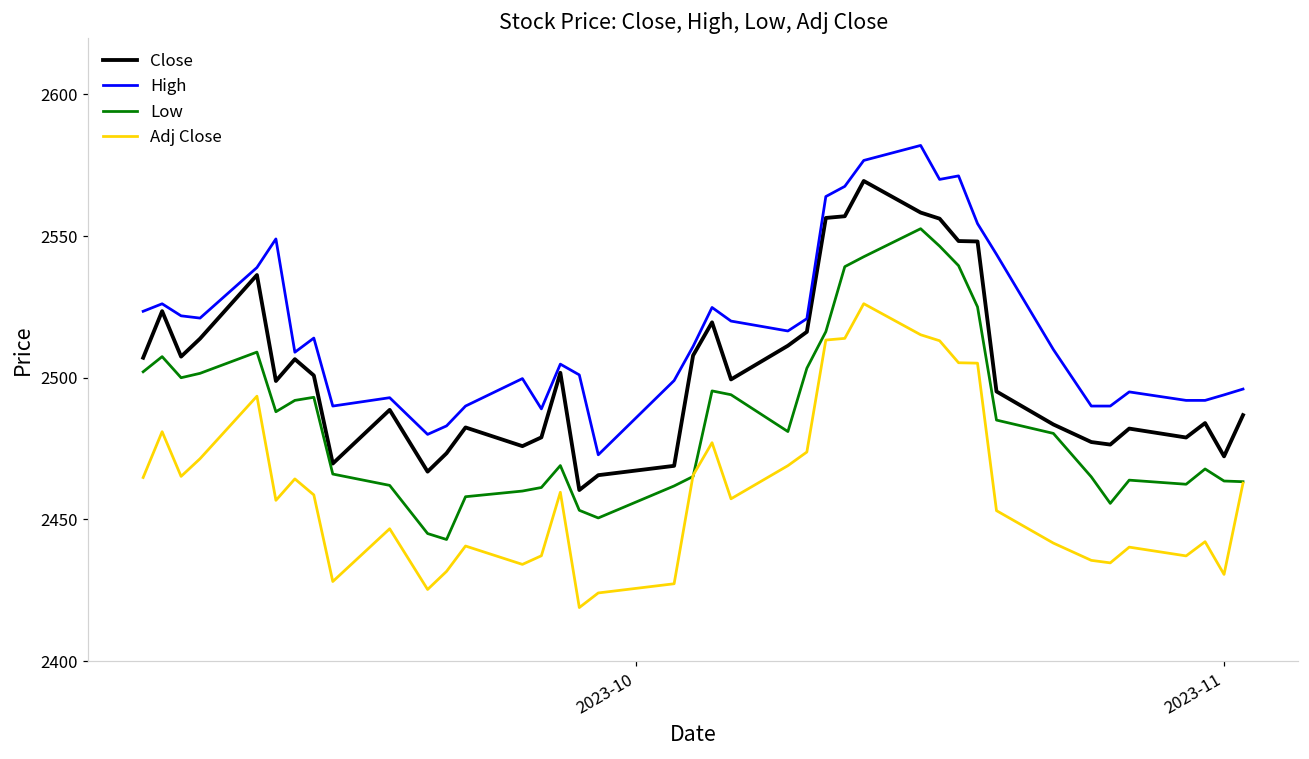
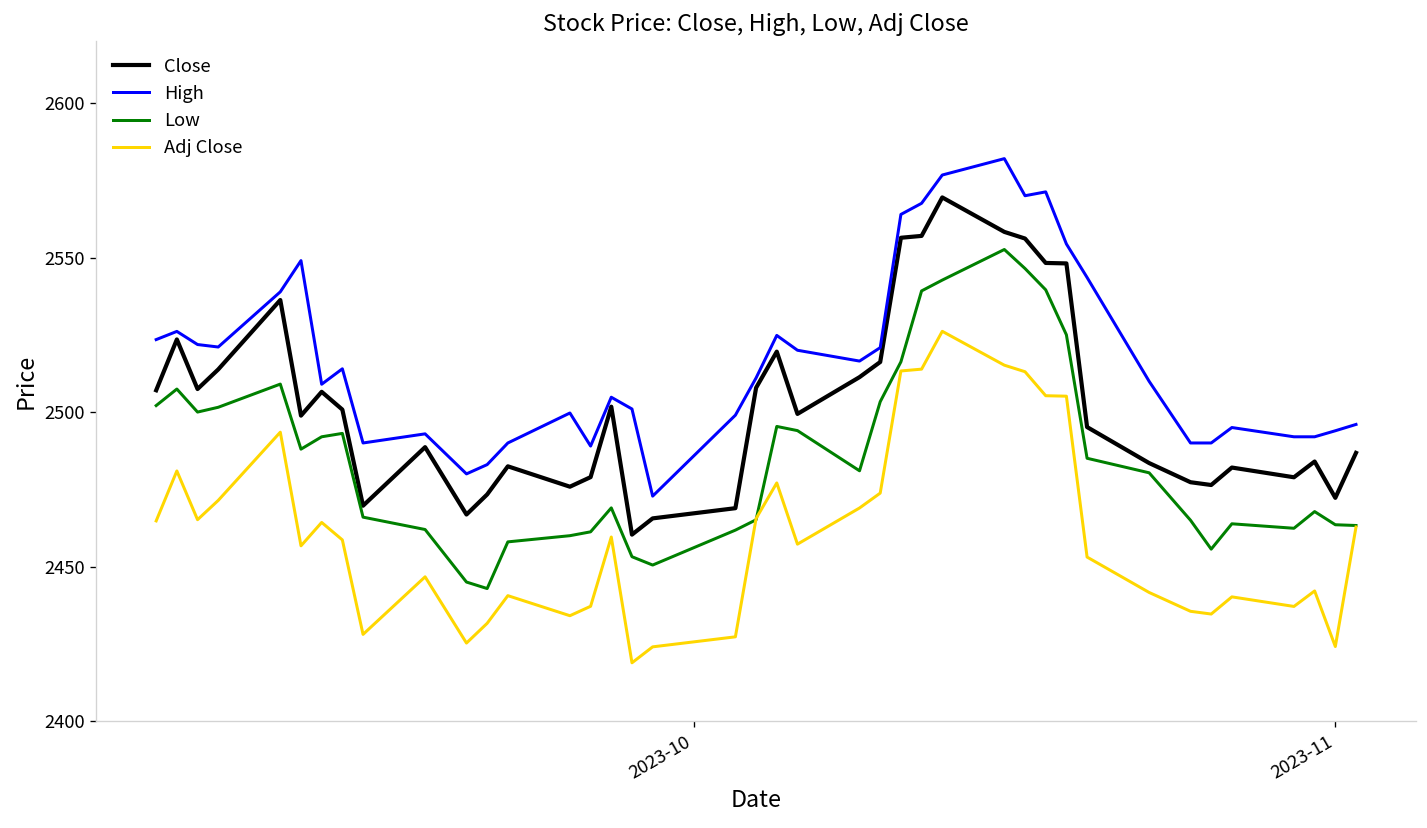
Adj Close, 2023-11: 2431 -> 2424
